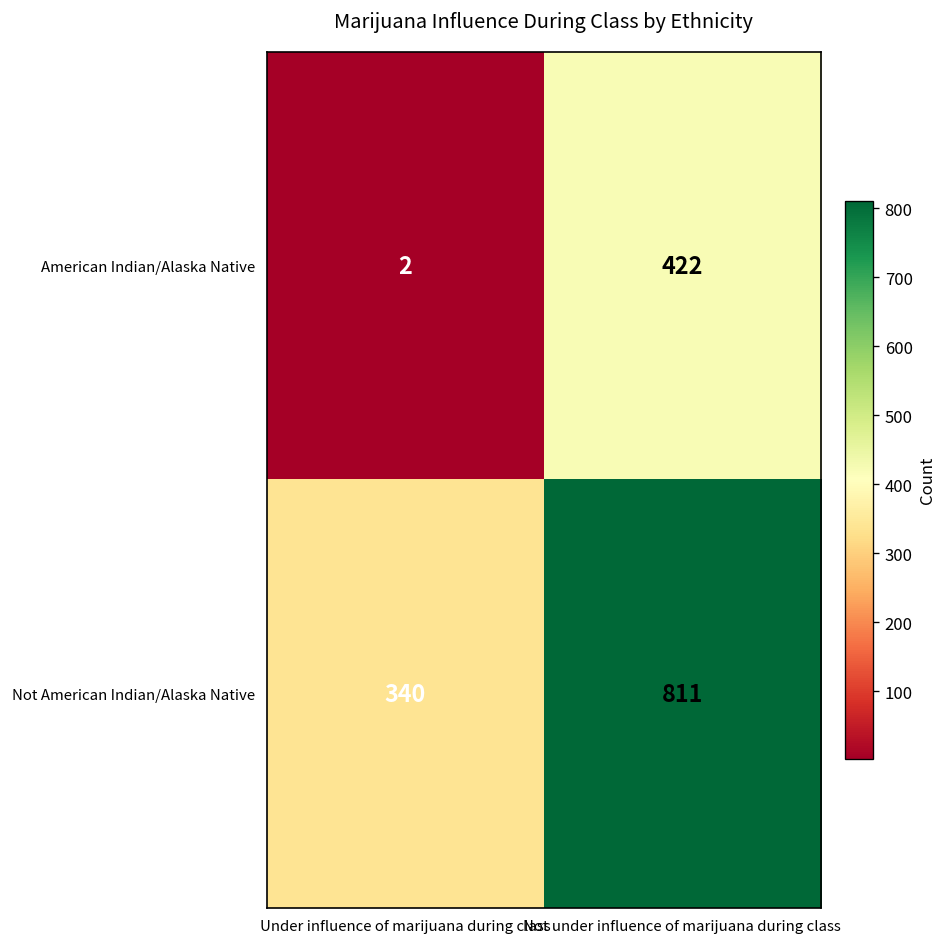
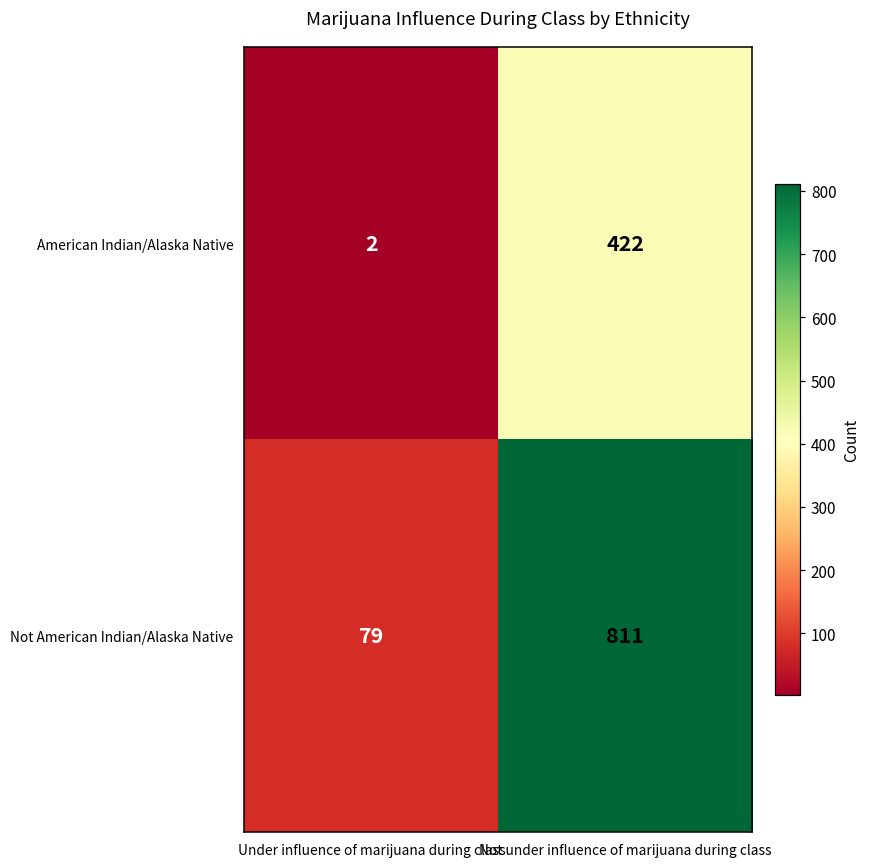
Not American Indian/Alaska Native, Under influence of marijuana during class: 340 -> 79
